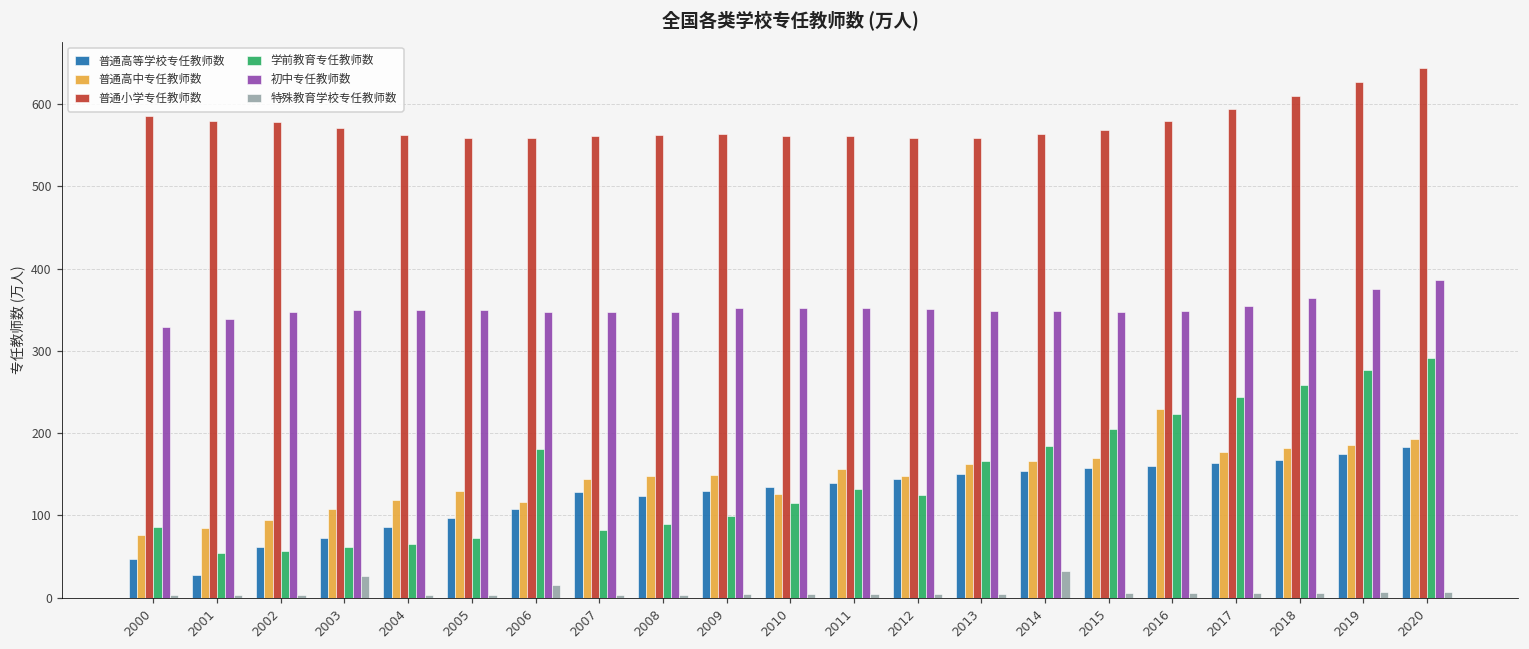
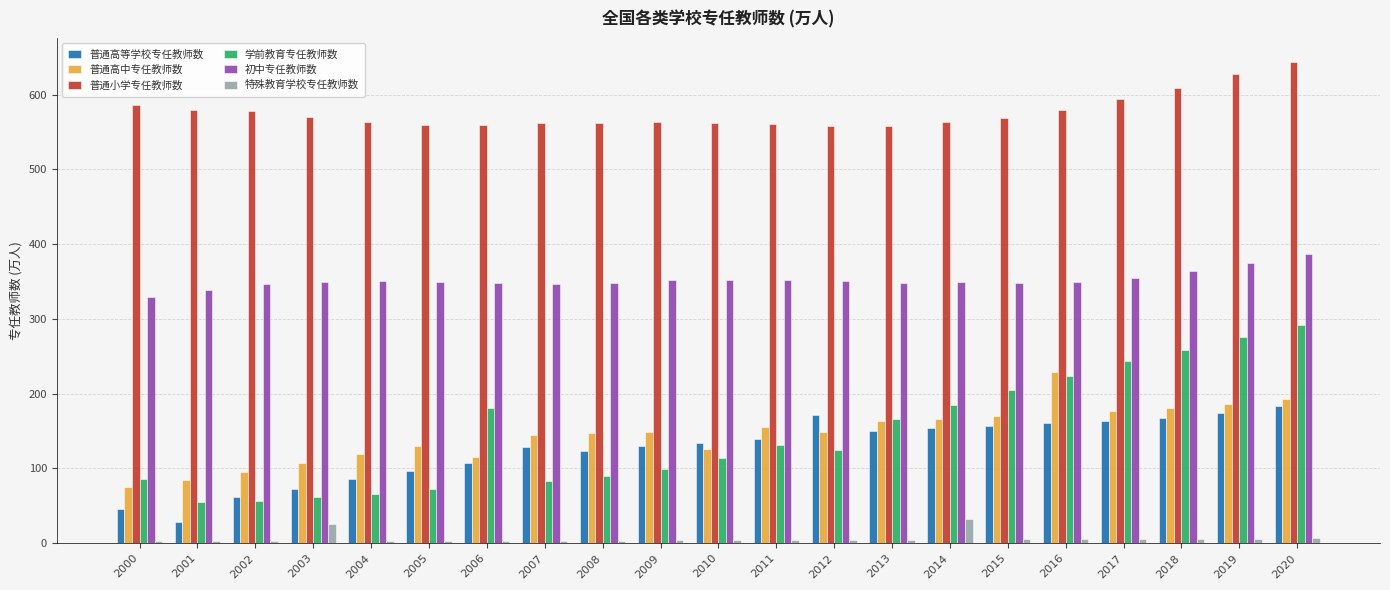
特殊教育学校专任教师数, 2006: 20 -> 0
普通高等学校专任教师数, 2012: 140 -> 170
